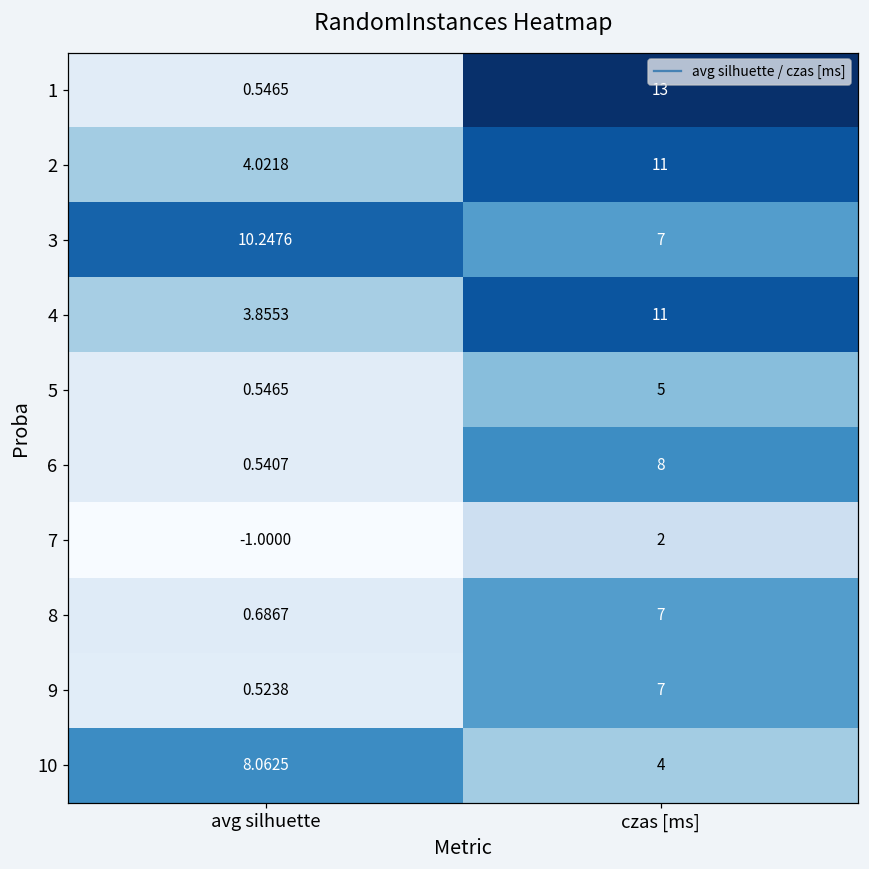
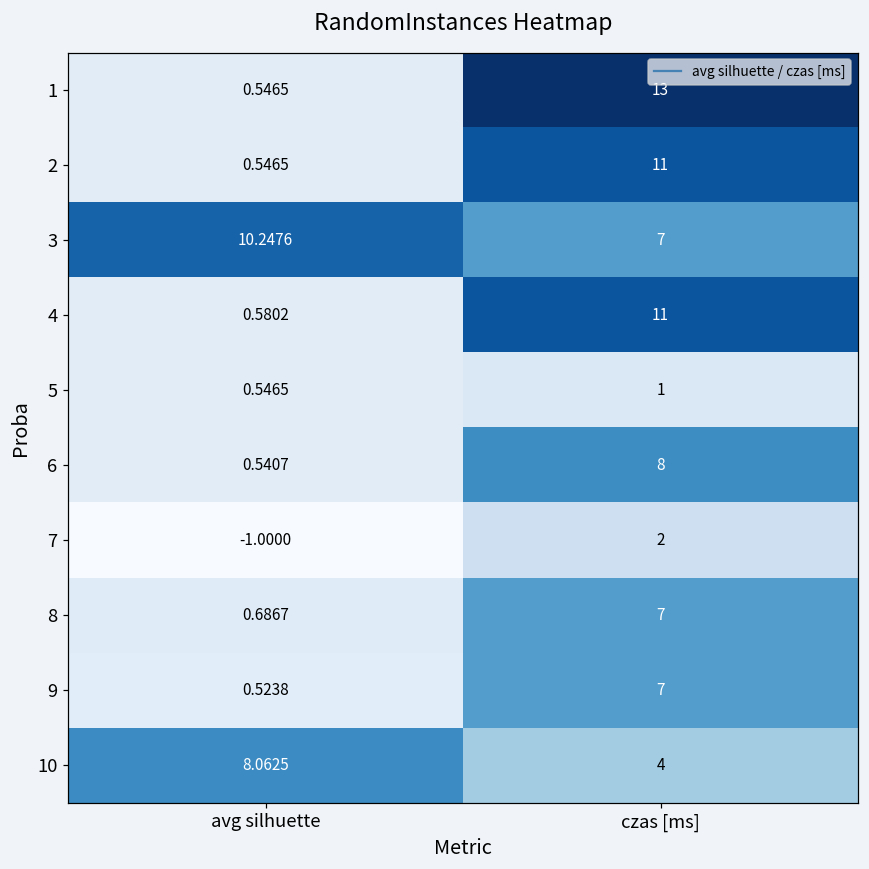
2, avg silhuette: 4.0218 -> 0.5465
4, avg silhuette: 3.8553 -> 0.5802
5, czas [ms]: 5 -> 1
